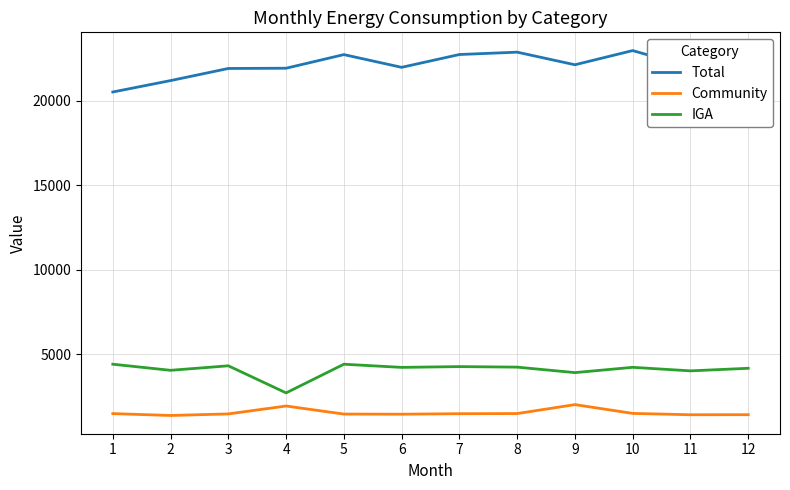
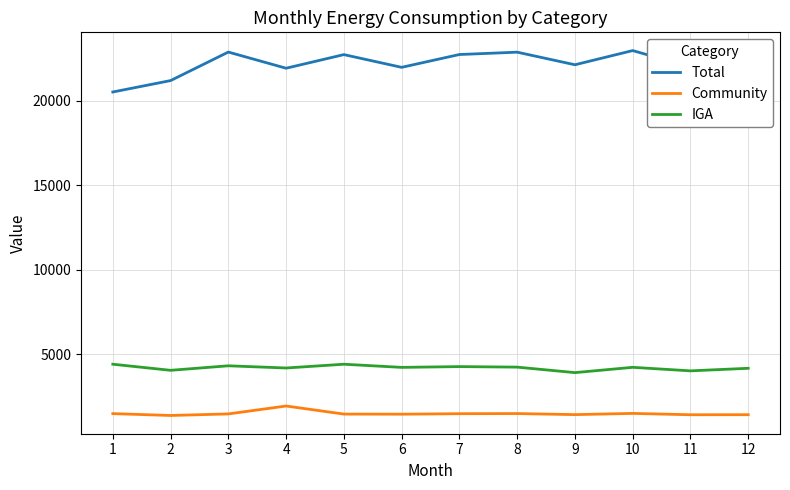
Total, 3: 21900 -> 22900
IGA, 4: 2700 -> 4200
Community, 9: 2000 -> 1400
